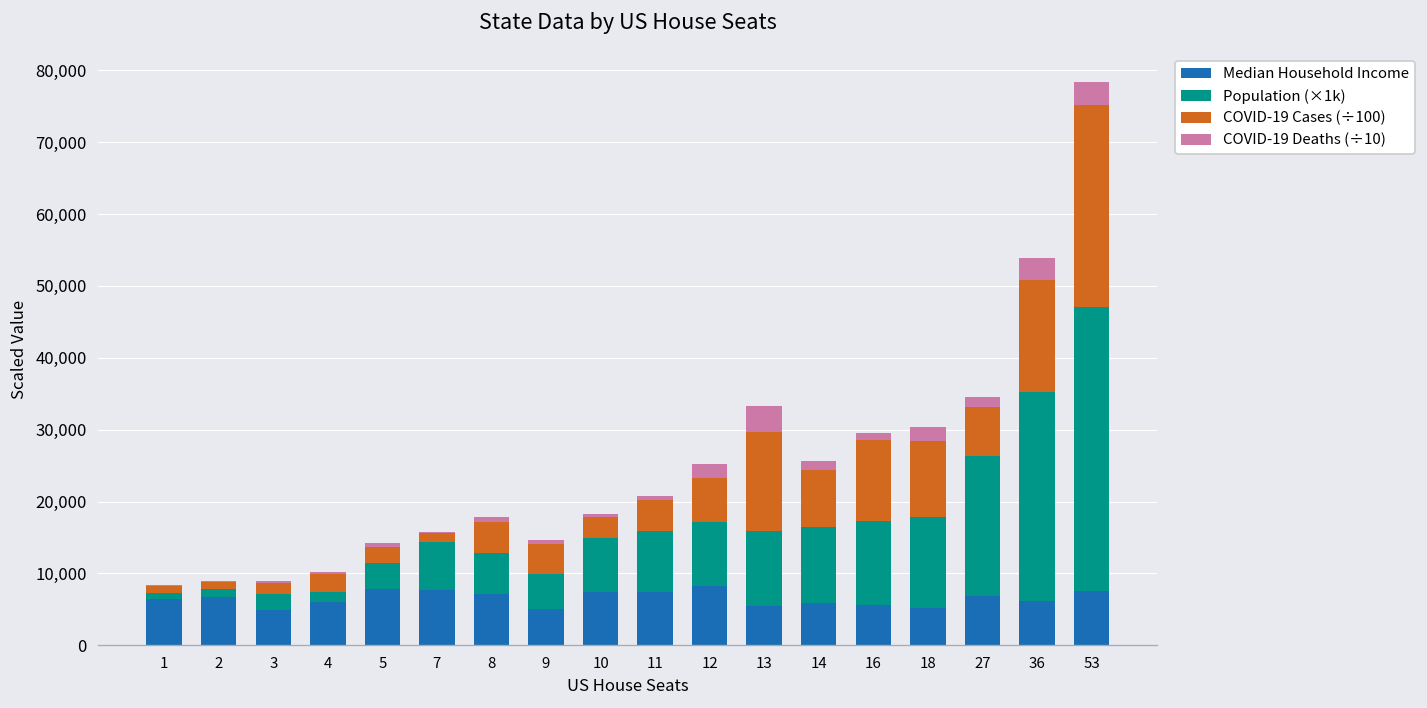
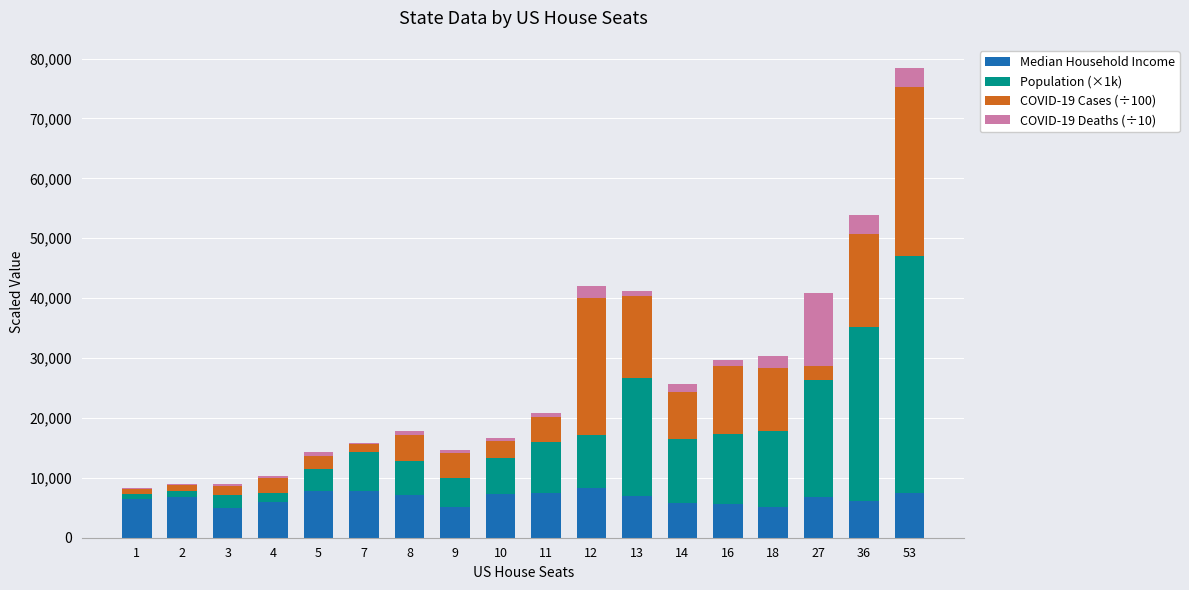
Population (×1k), 10: 8,000 -> 6,000
COVID-19 Cases (÷100), 12: 6,000 -> 23,000
Median Household Income, 13: 5,000 -> 7,000
Population (×1k), 13: 10,000 -> 20,000
COVID-19 Deaths (÷10), 13: 4,000 -> 1,000
COVID-19 Cases (÷100), 27: 7,000 -> 2,000
COVID-19 Deaths (÷10), 27: 1,000 -> 12,000
